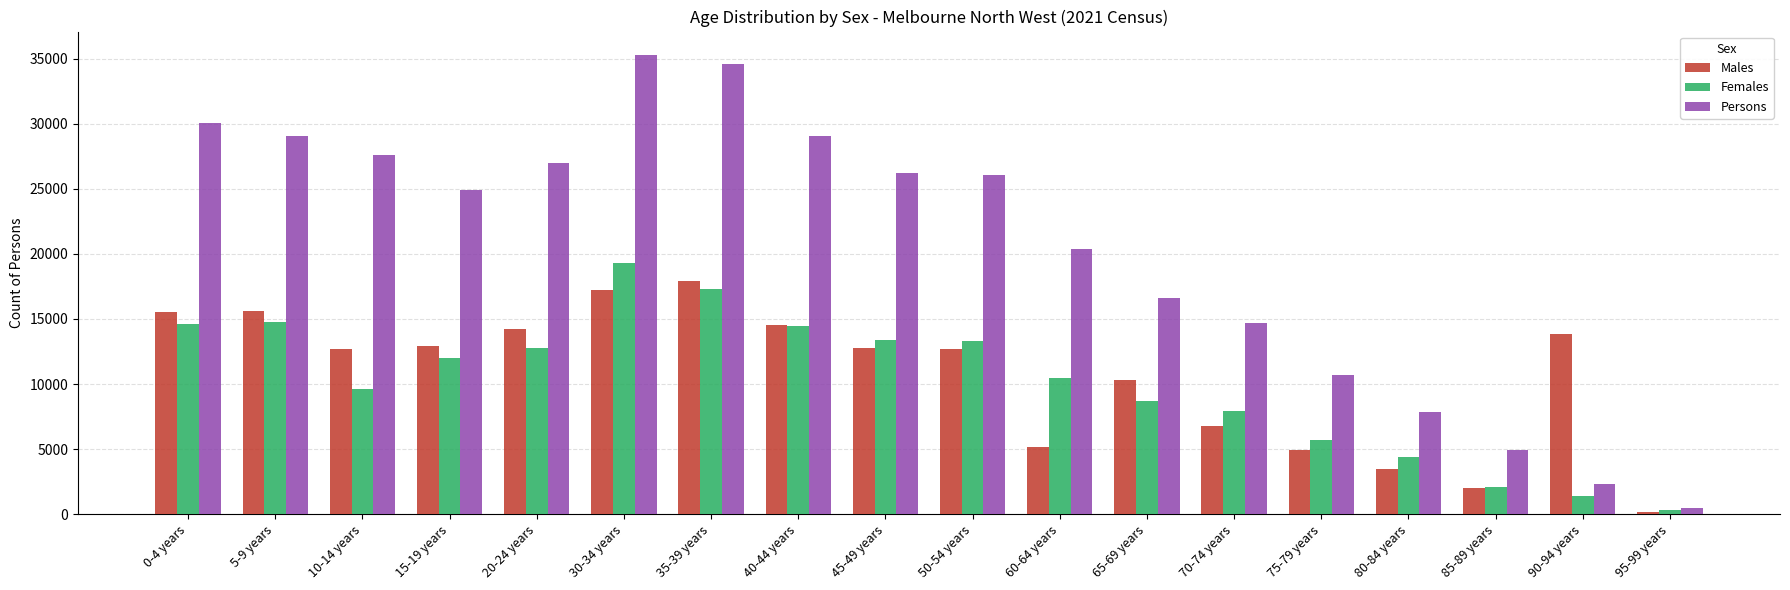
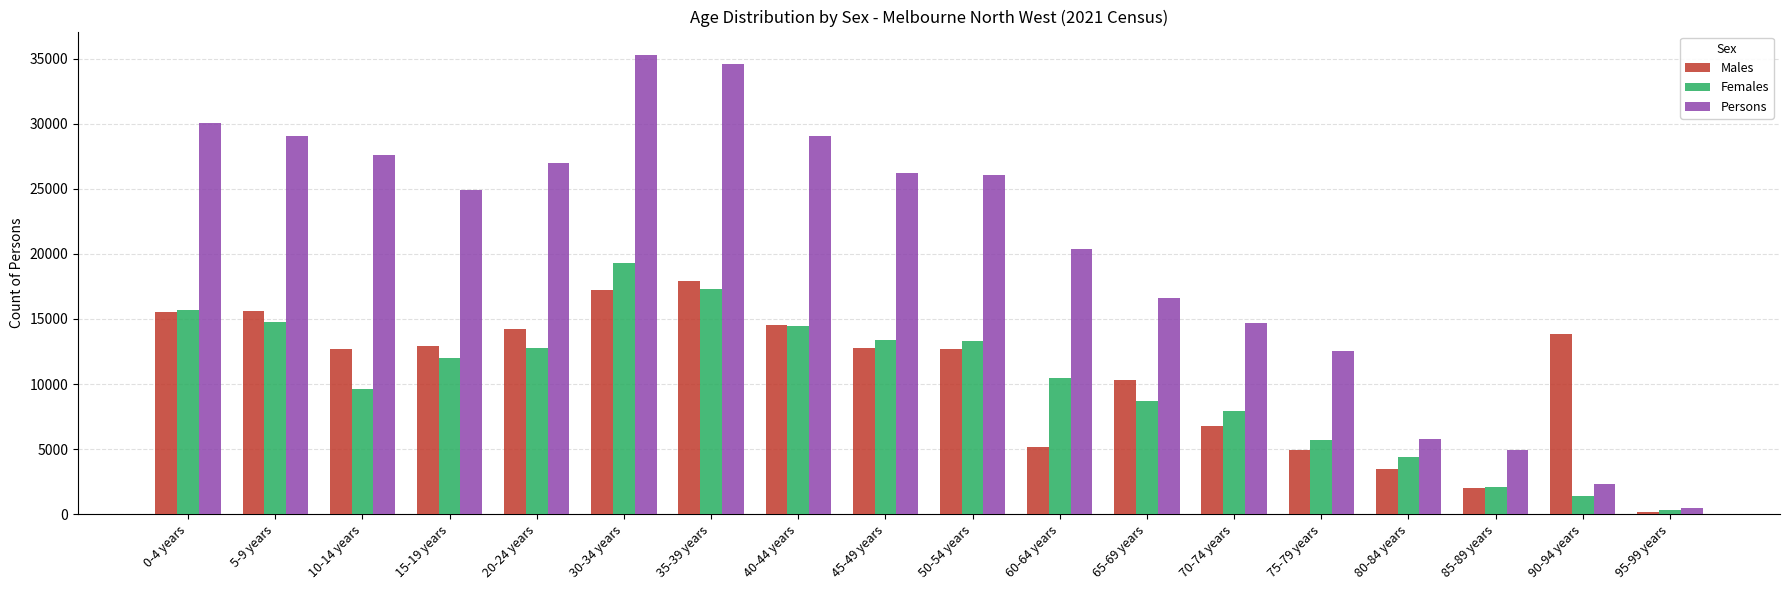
Females, 0-4 years: 14600 -> 15700
Persons, 75-79 years: 10700 -> 12600
Persons, 80-84 years: 7900 -> 5800
